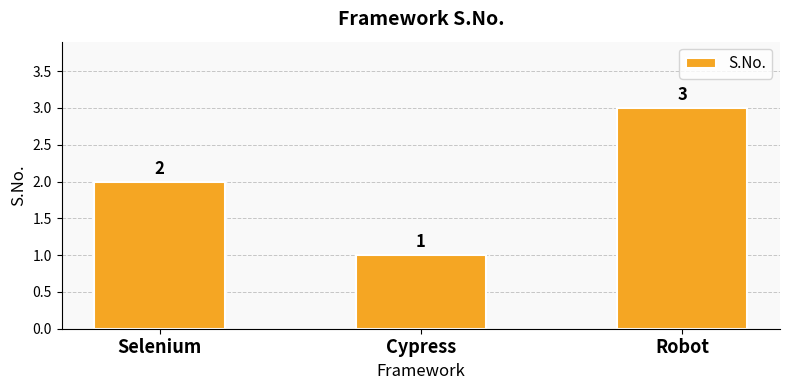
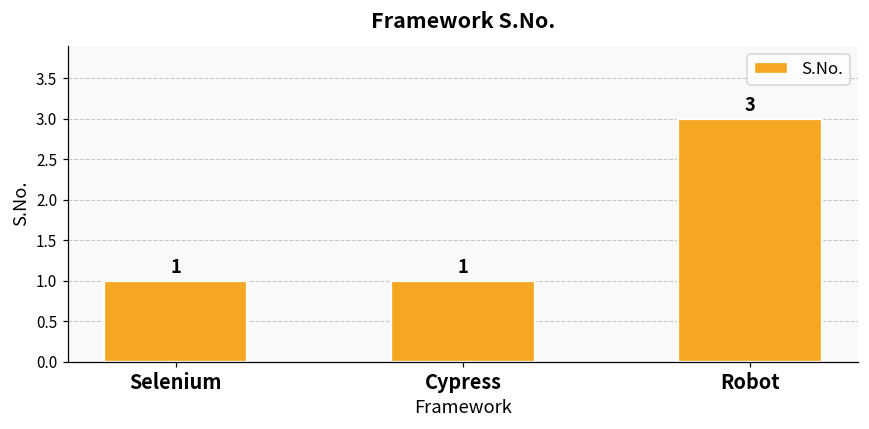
Selenium: 2 -> 1
